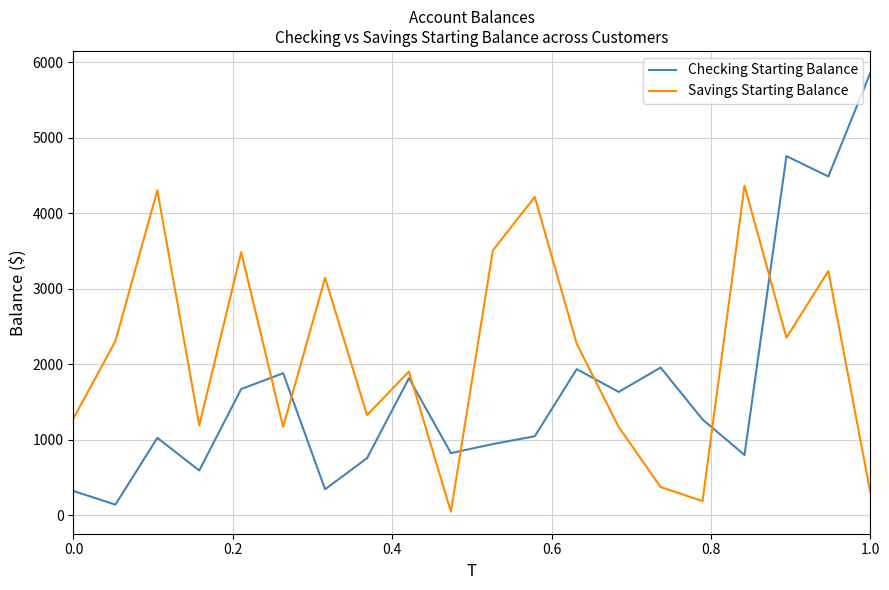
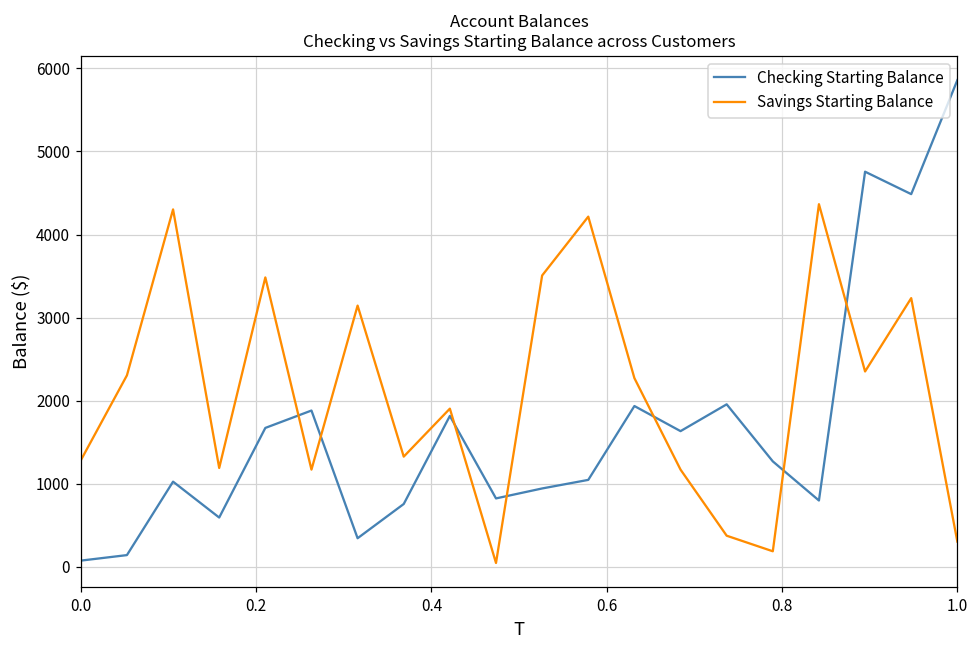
Checking Starting Balance, 0.0: 300 -> 100
